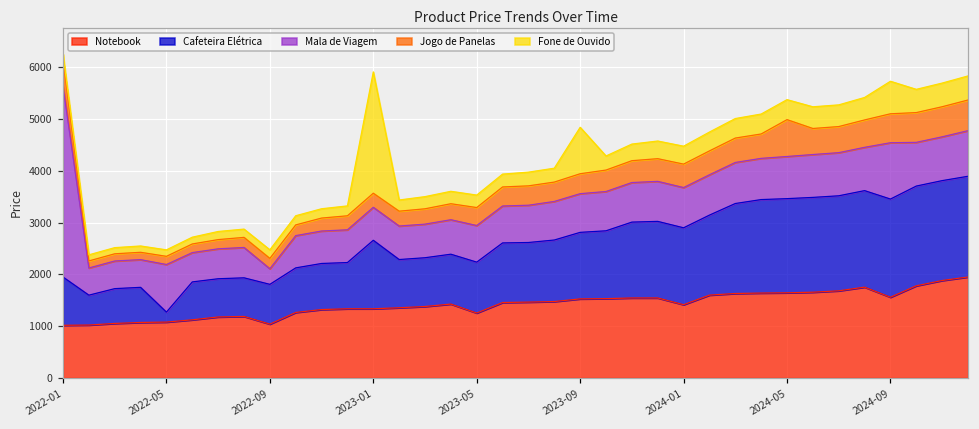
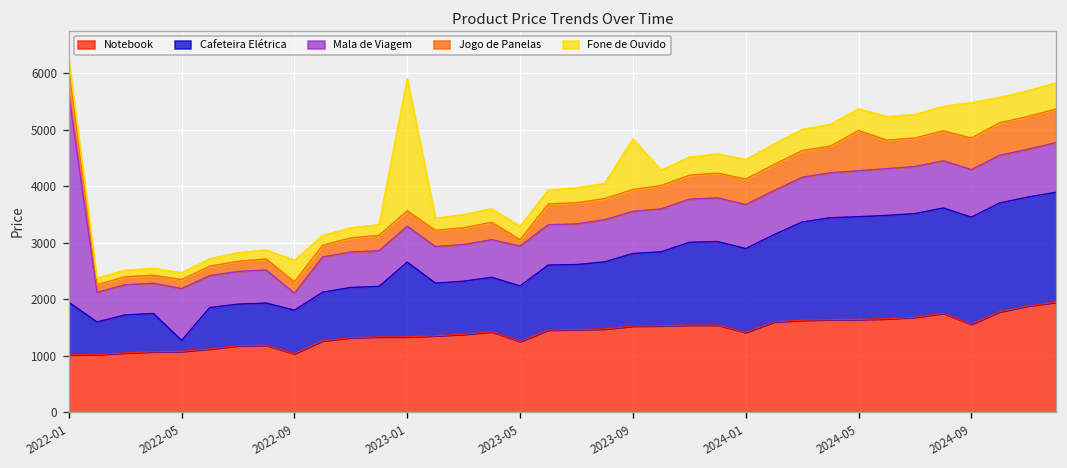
Fone de Ouvido, 2022-09: 200 -> 400
Jogo de Panelas, 2023-05: 300 -> 100
Mala de Viagem, 2024-09: 1100 -> 800
